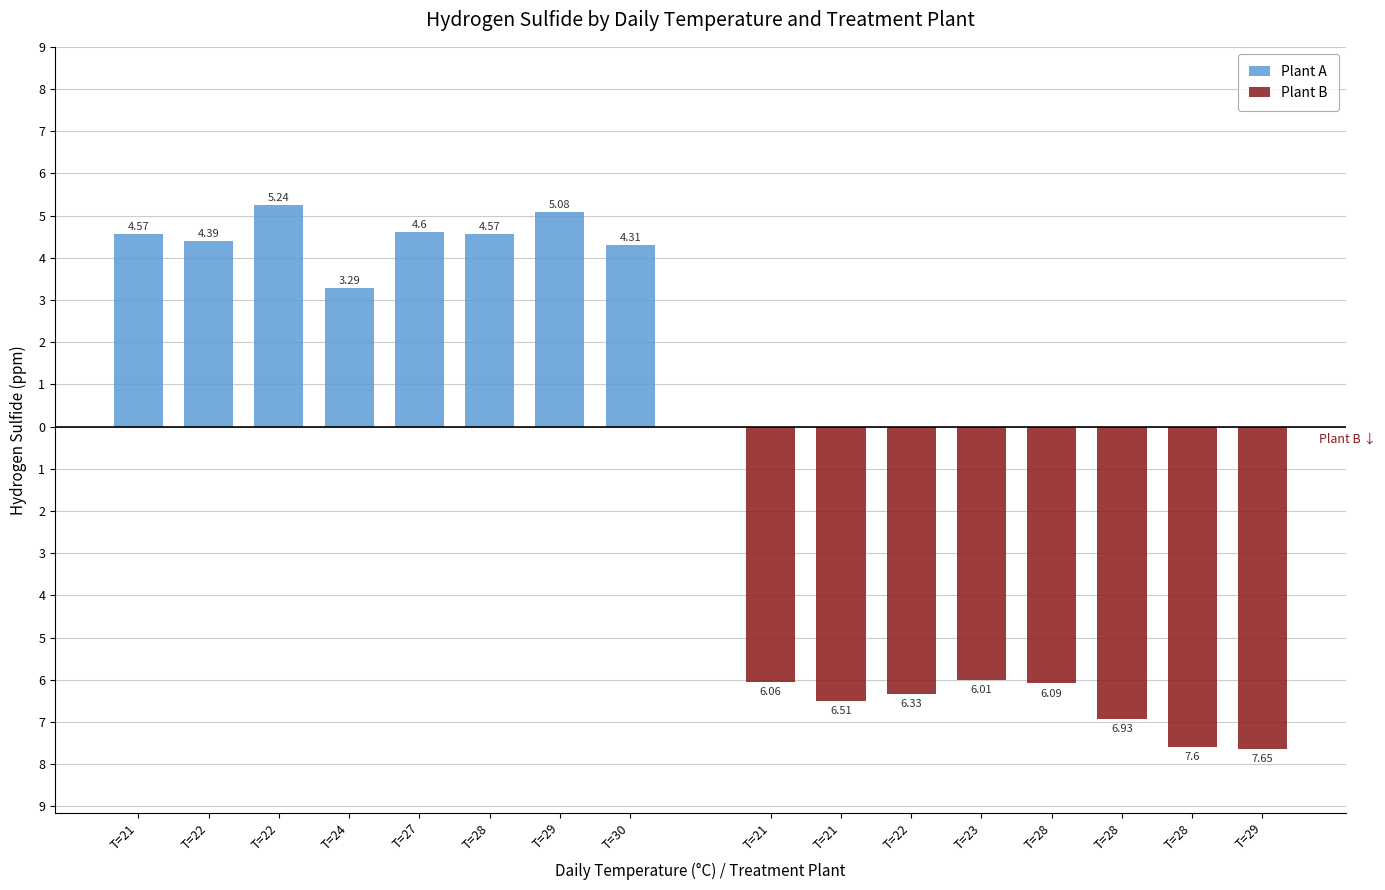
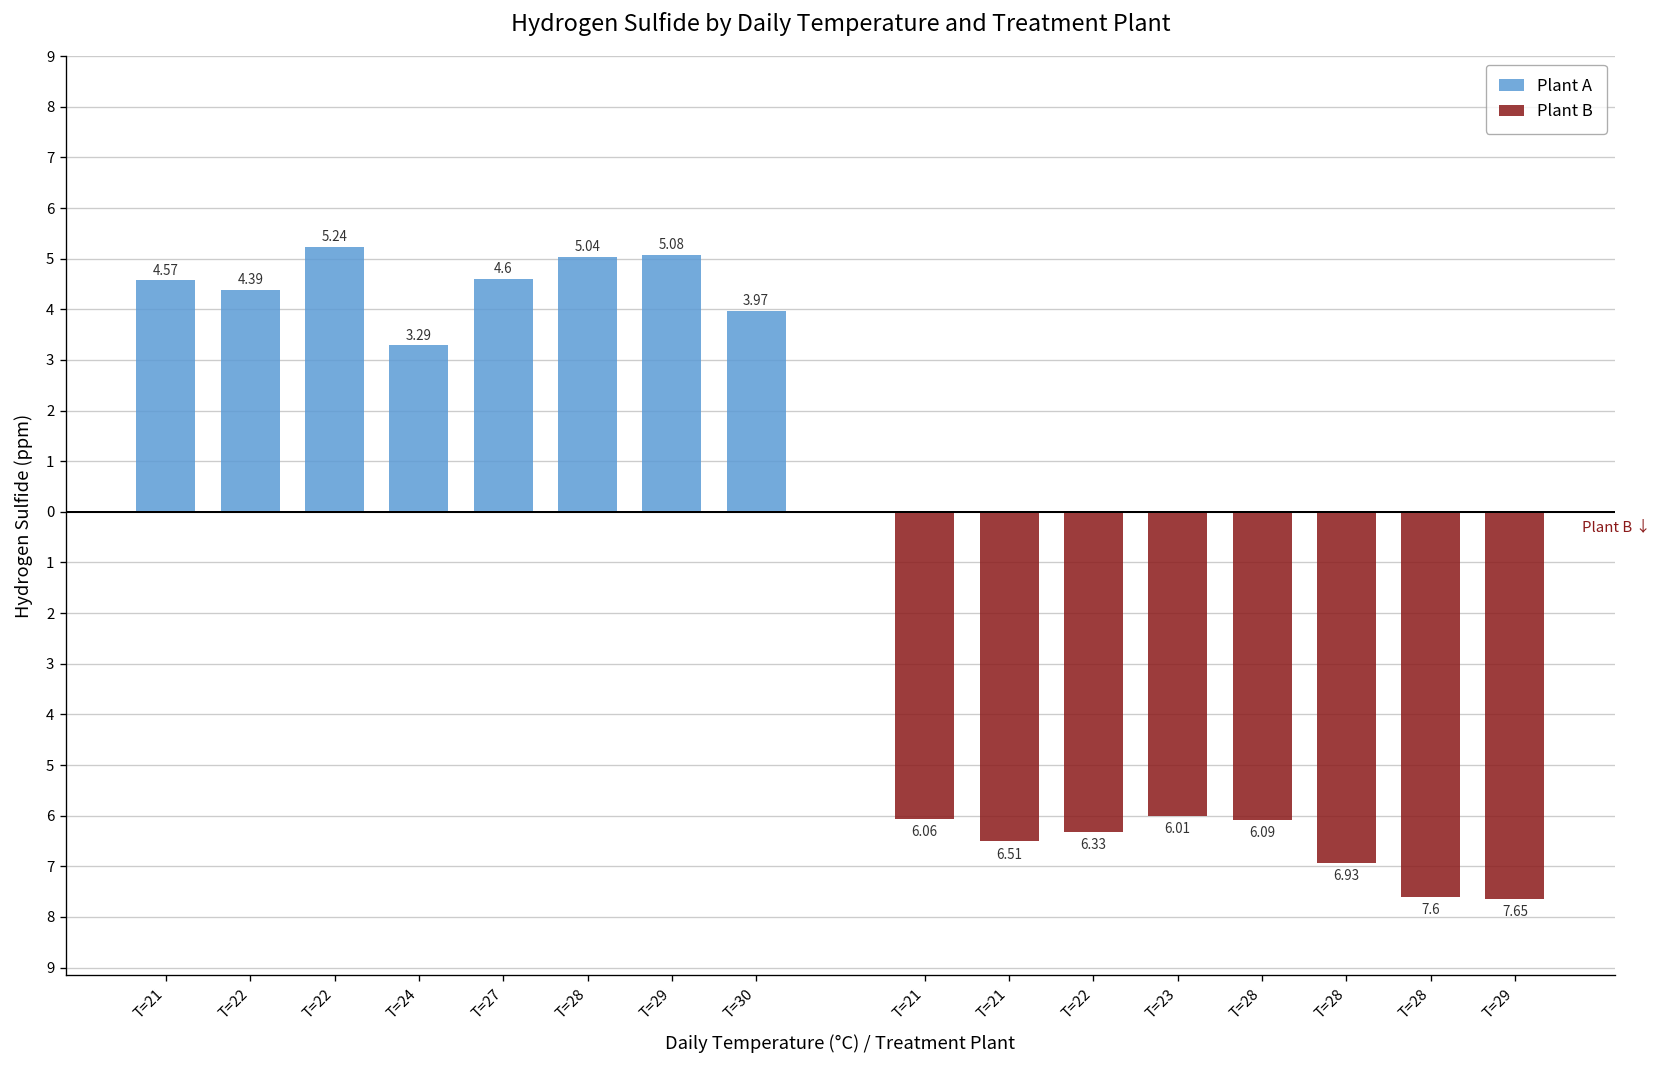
Plant A, T=28: 4.57 -> 5.04
Plant A, T=30: 4.31 -> 3.97
